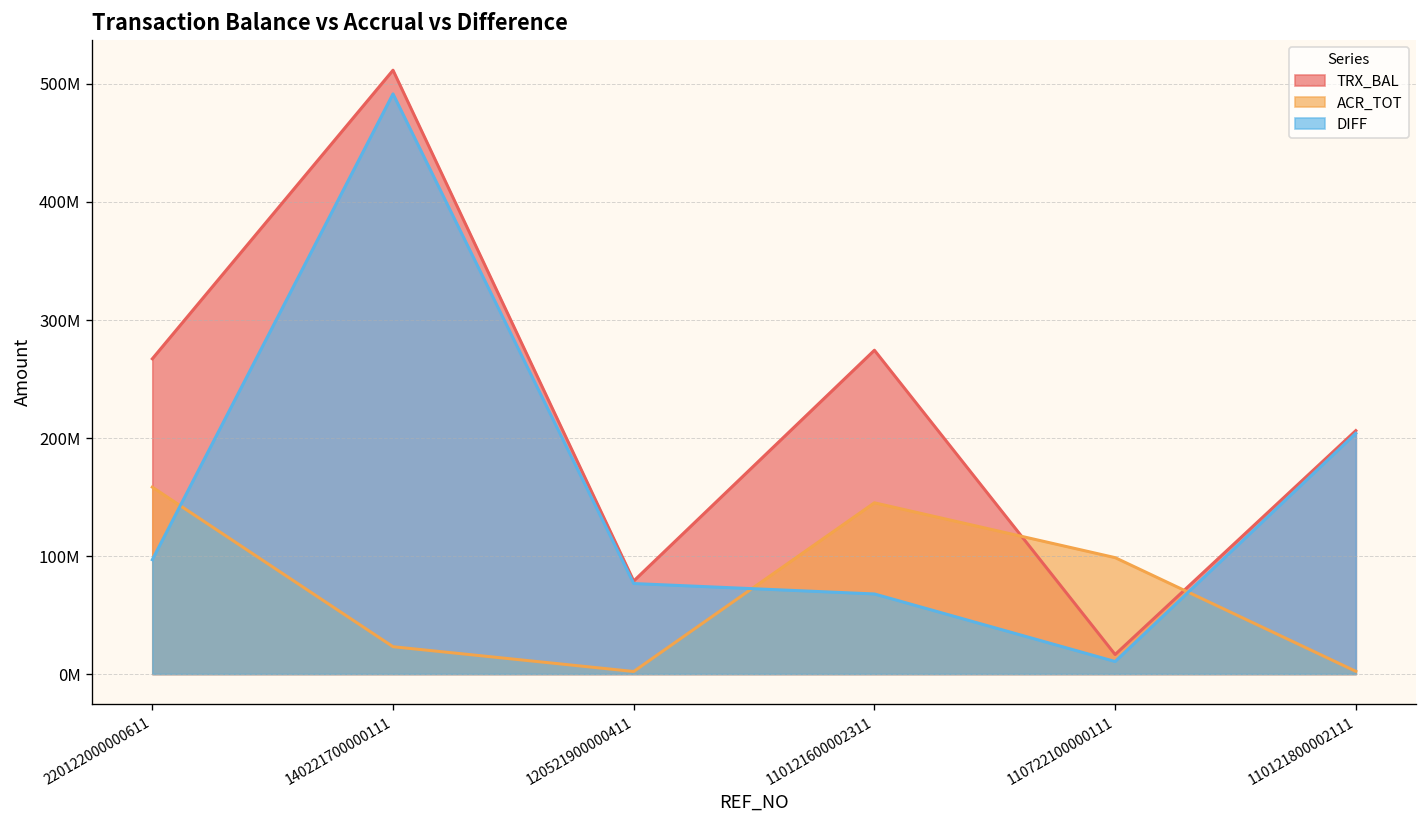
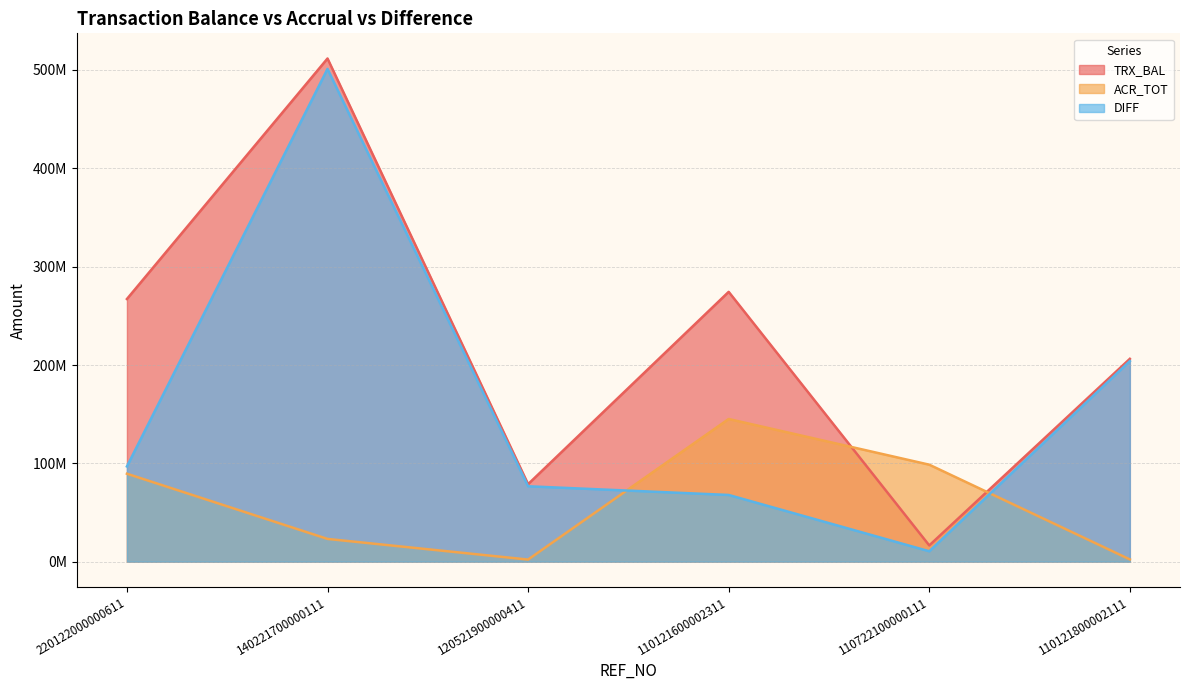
ACR_TOT, 220122000000611: 160000000 -> 90000000
DIFF, 140221700000111: 490000000 -> 500000000
